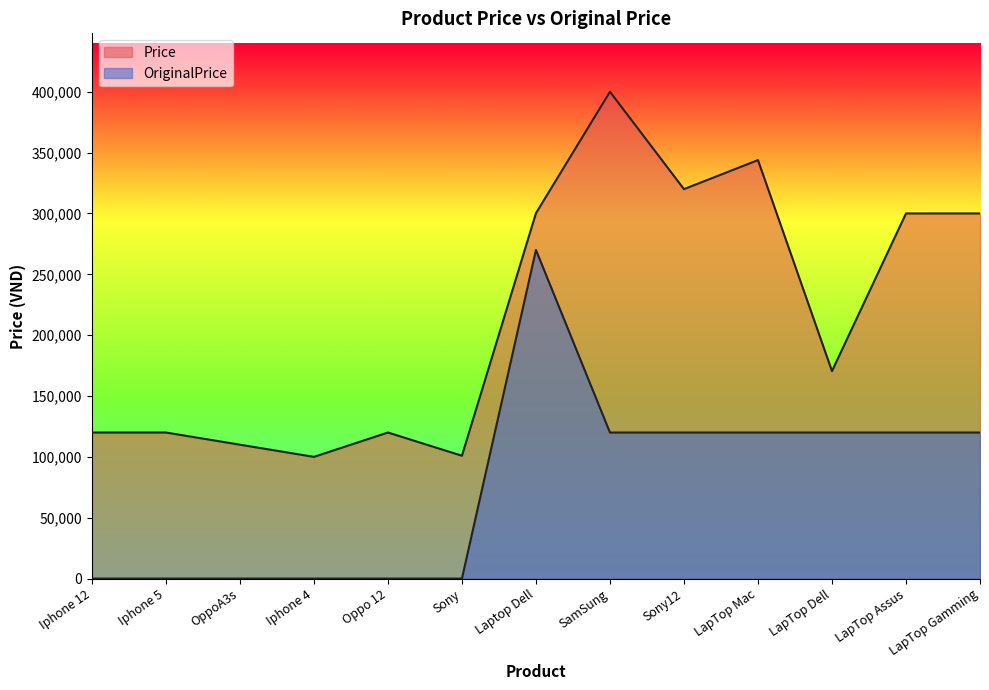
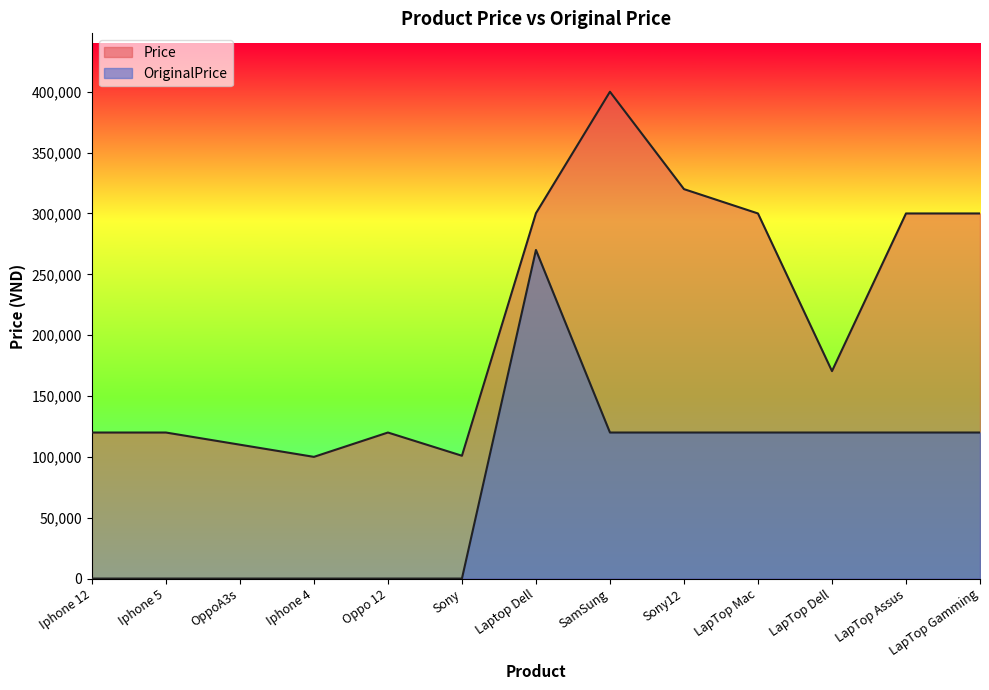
Price, LapTop Mac: 344,000 -> 300,000
